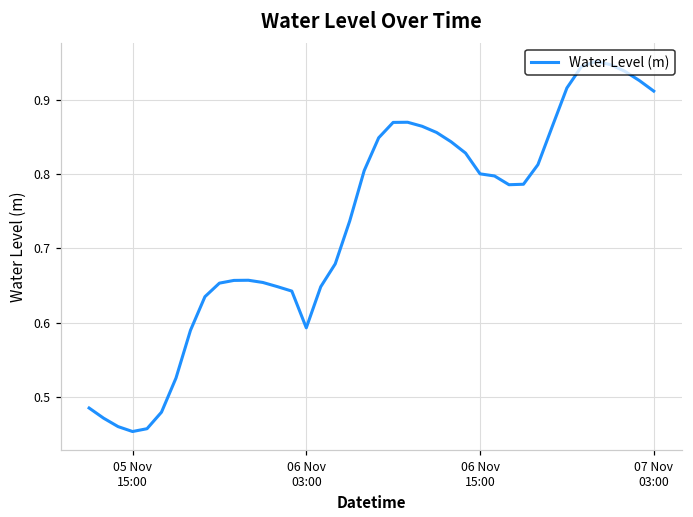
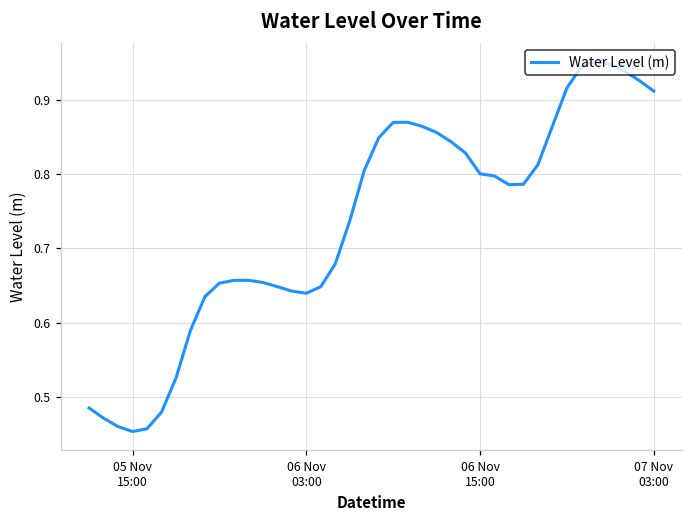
06 Nov 03:00: 0.59 -> 0.64
